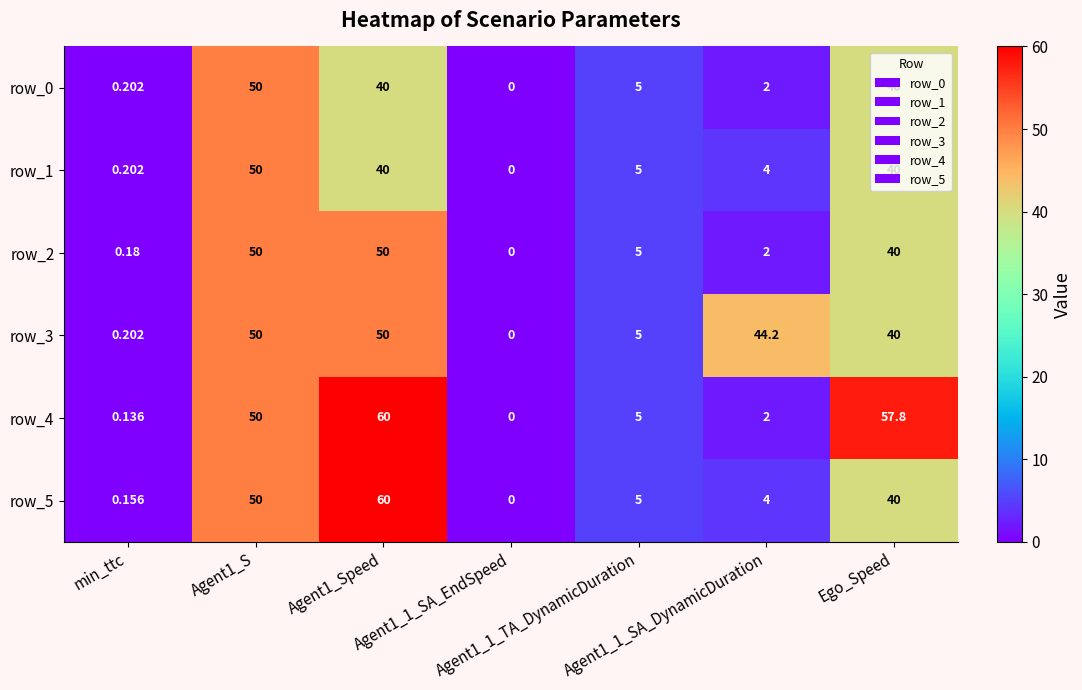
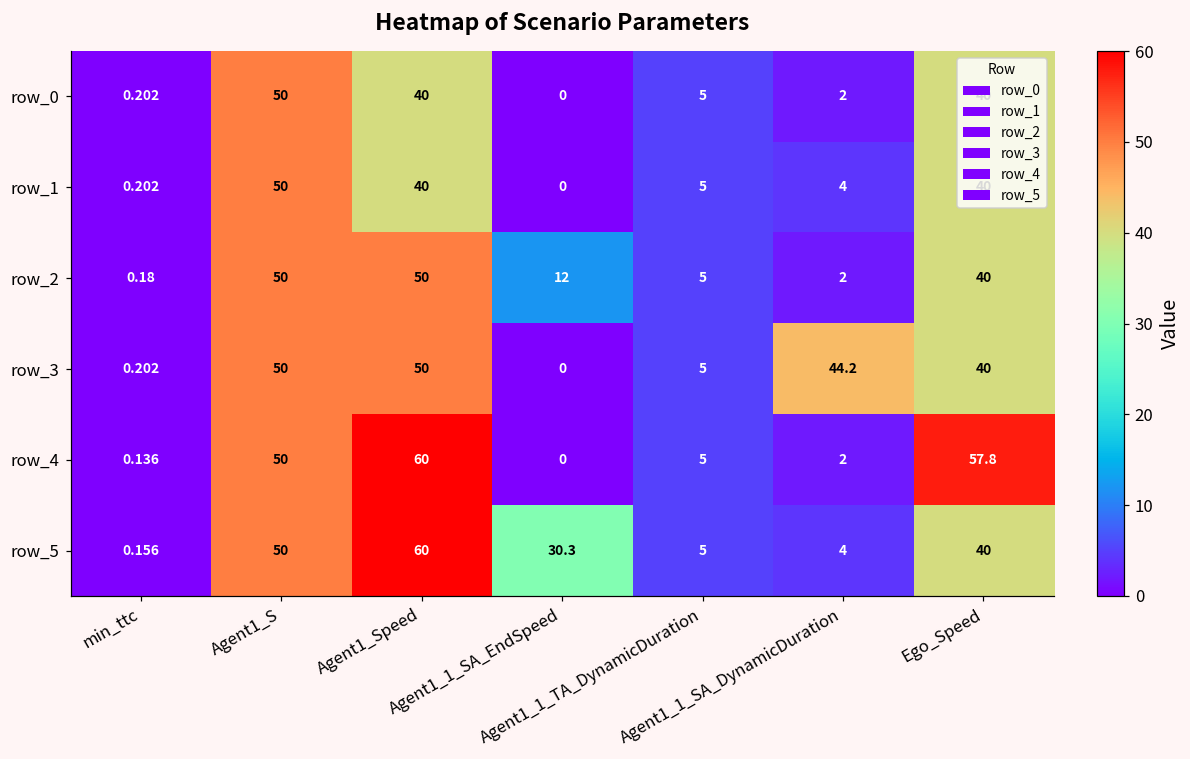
row_2, Agent1_1_SA_EndSpeed: 0 -> 12
row_5, Agent1_1_SA_EndSpeed: 0 -> 30.3
